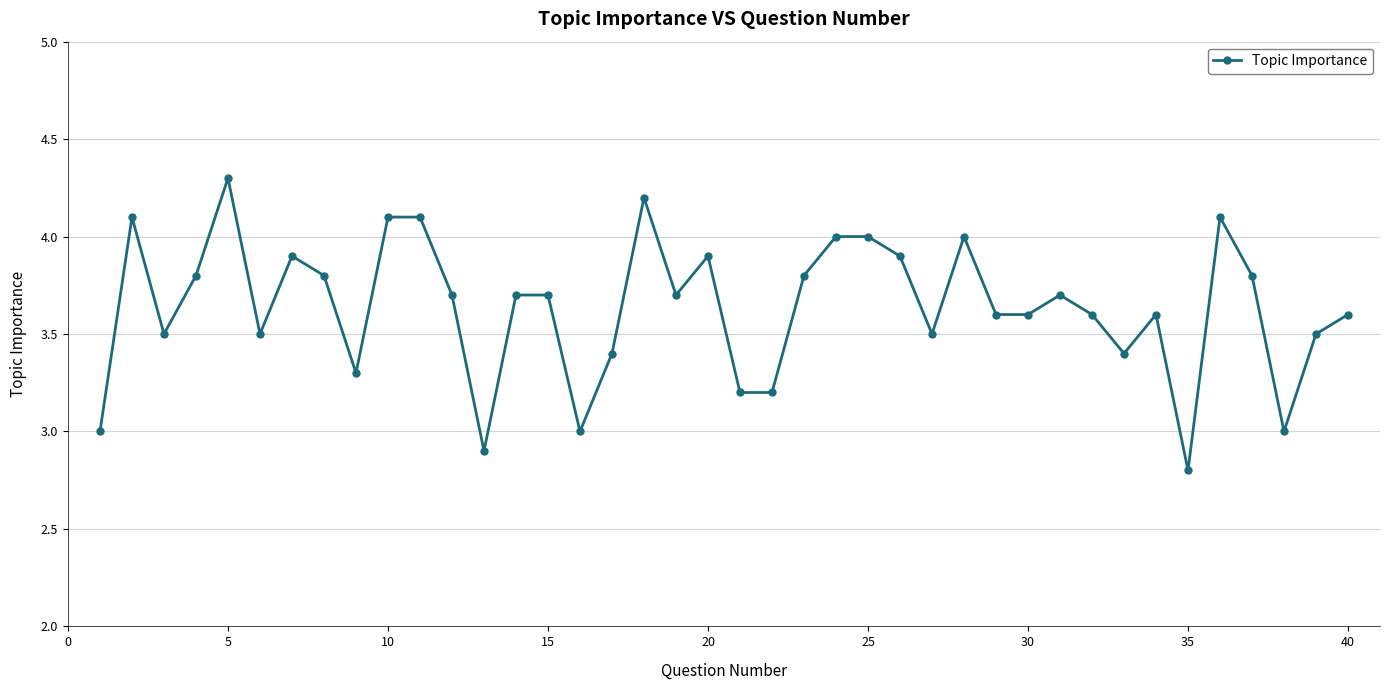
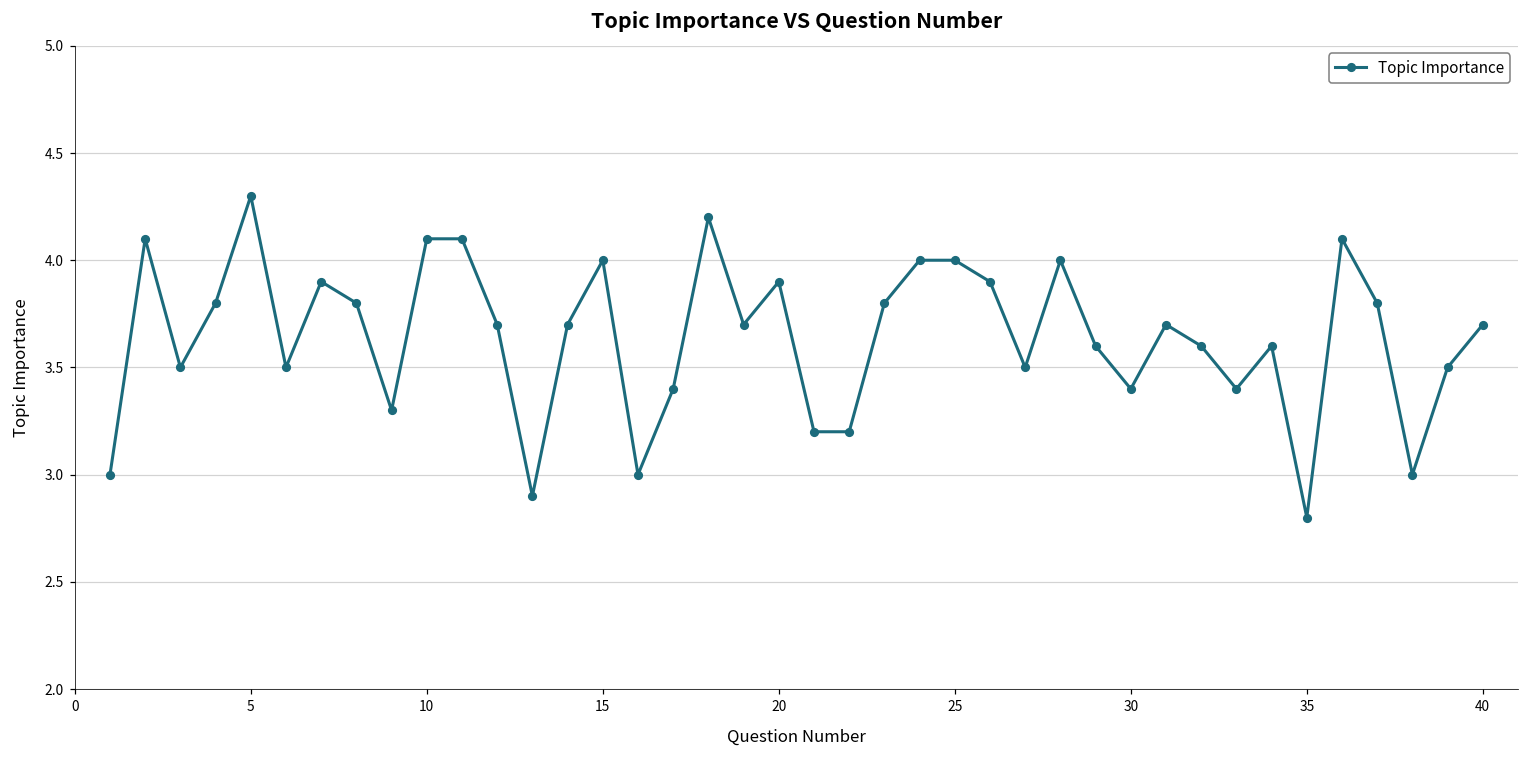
15: 3.7 -> 4.0
30: 3.6 -> 3.4
40: 3.6 -> 3.7
